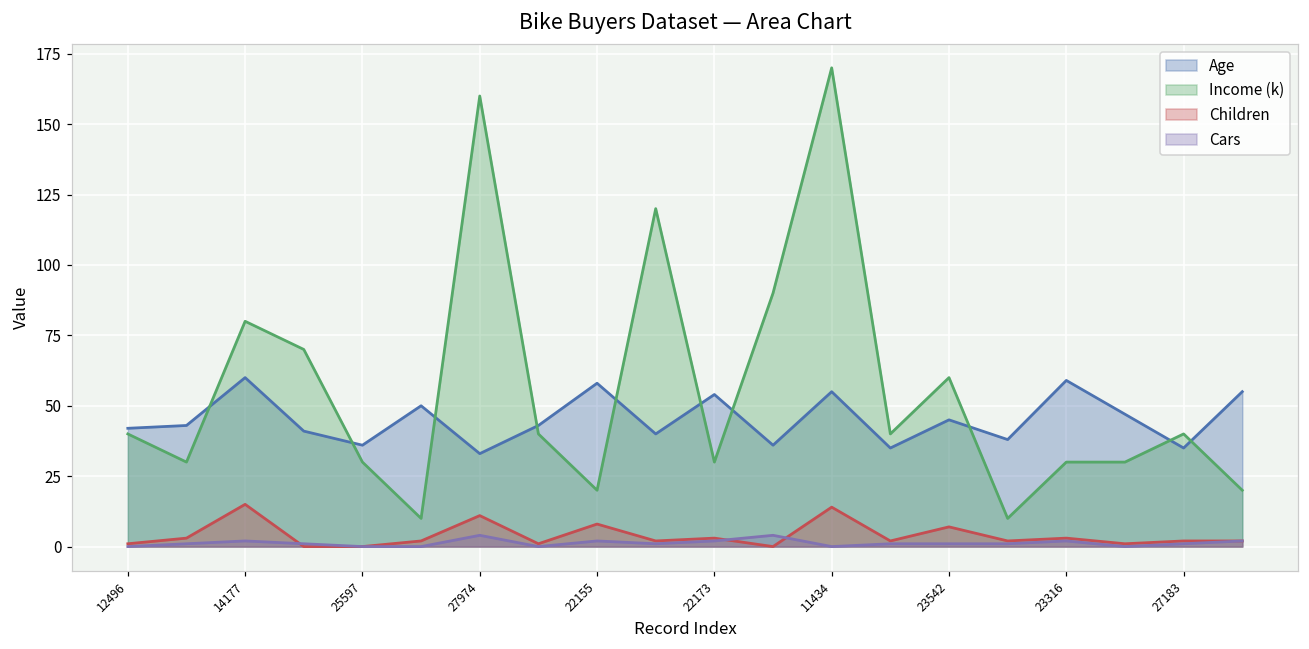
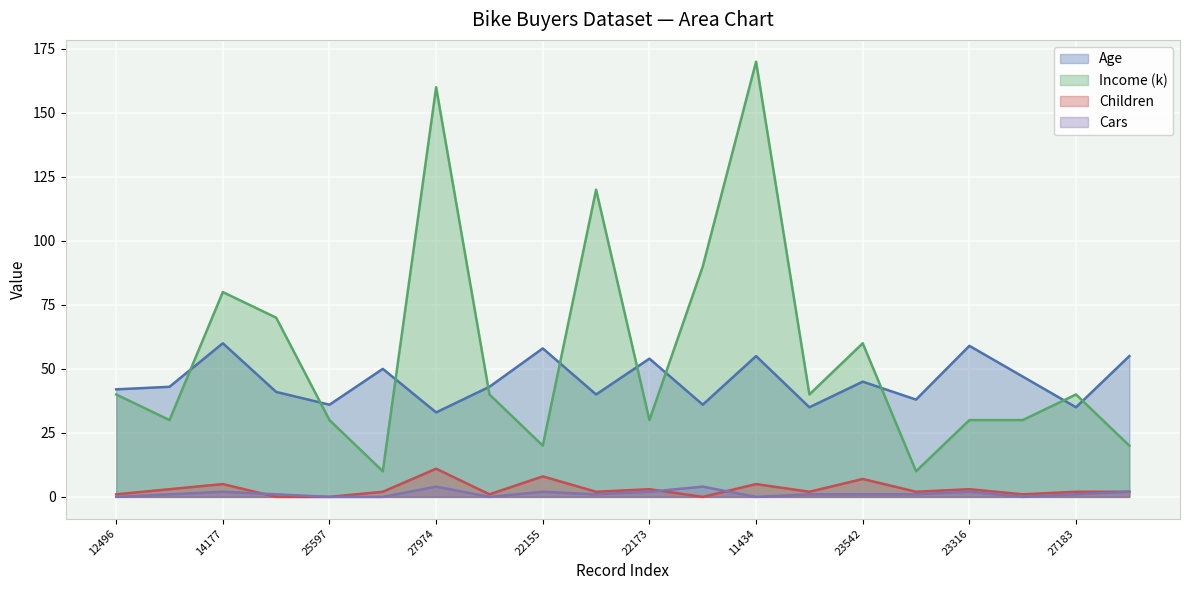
Children, 14177: 15 -> 5
Children, 11434: 14 -> 5
